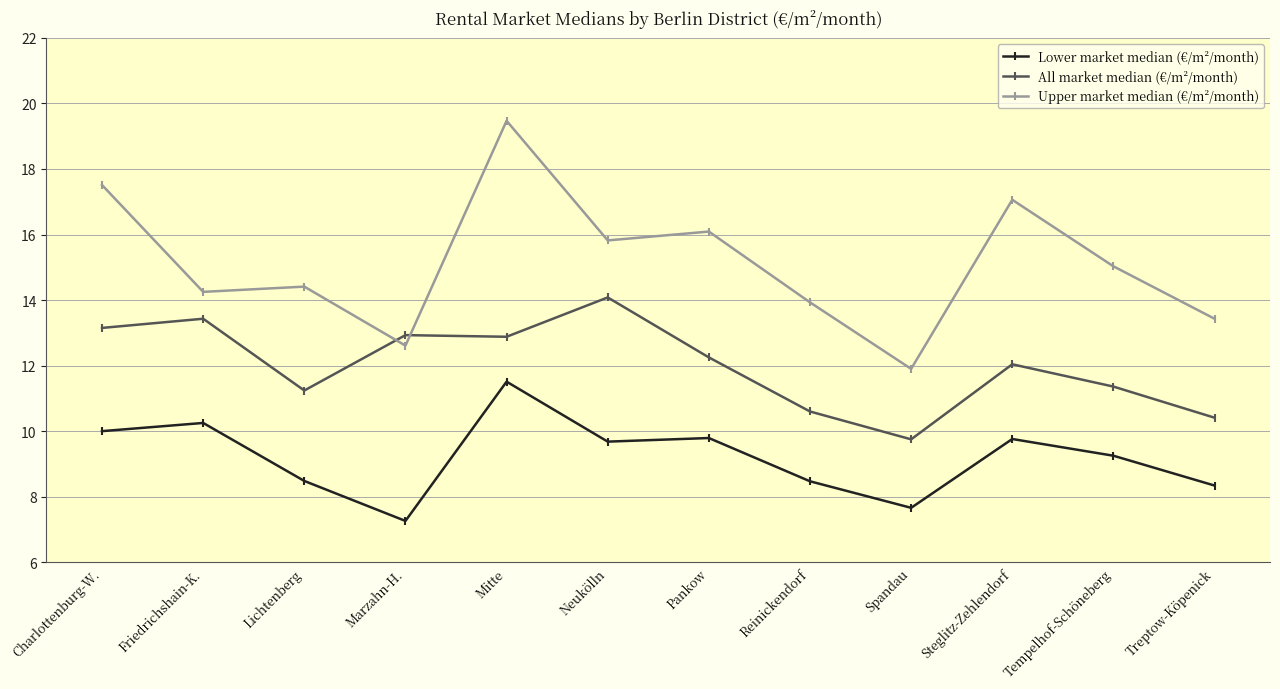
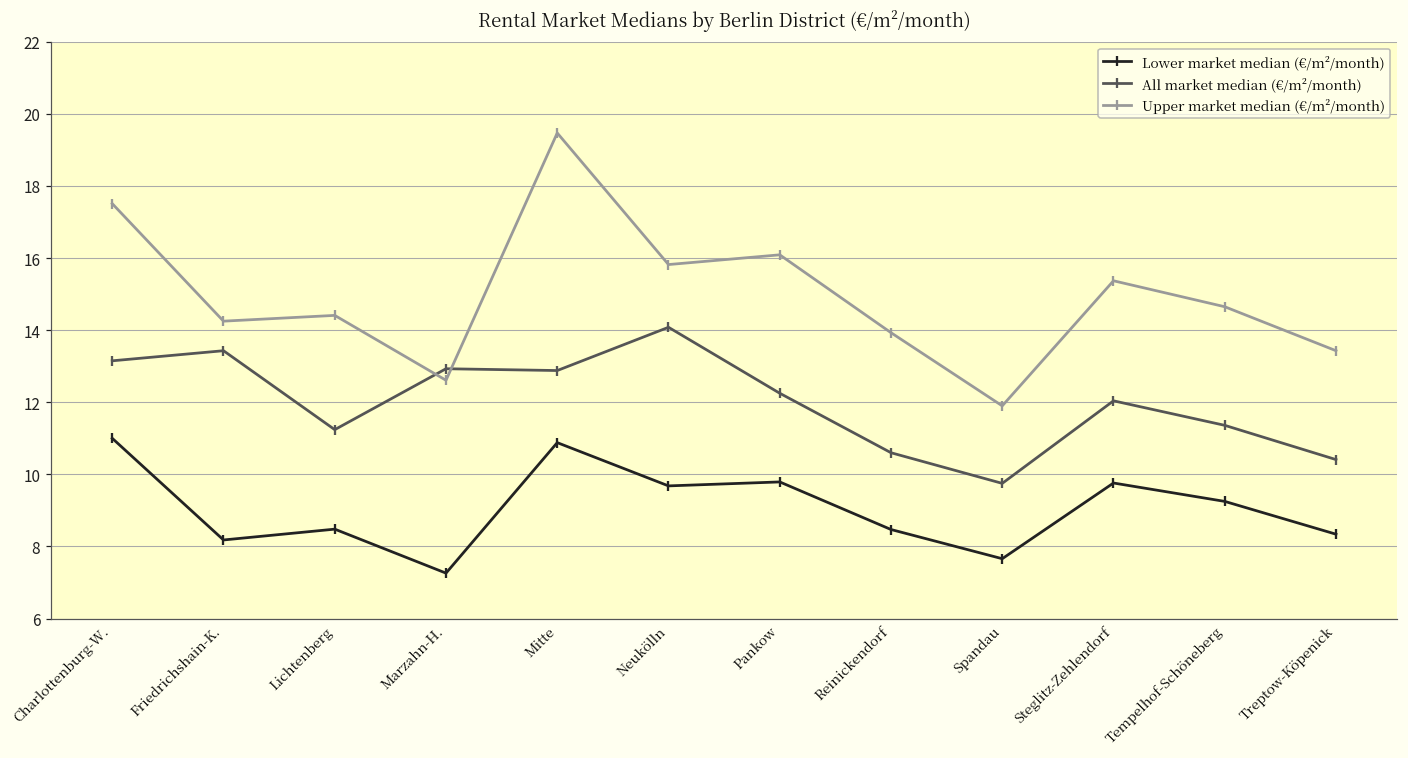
Lower market median (€/m²/month), Charlottenburg-W.: 10 -> 11
Lower market median (€/m²/month), Friedrichshain-K.: 10.3 -> 8.2
Lower market median (€/m²/month), Mitte: 11.5 -> 10.9
Upper market median (€/m²/month), Steglitz-Zehlendorf: 17.1 -> 15.4
Upper market median (€/m²/month), Tempelhof-Schöneberg: 15.0 -> 14.7
